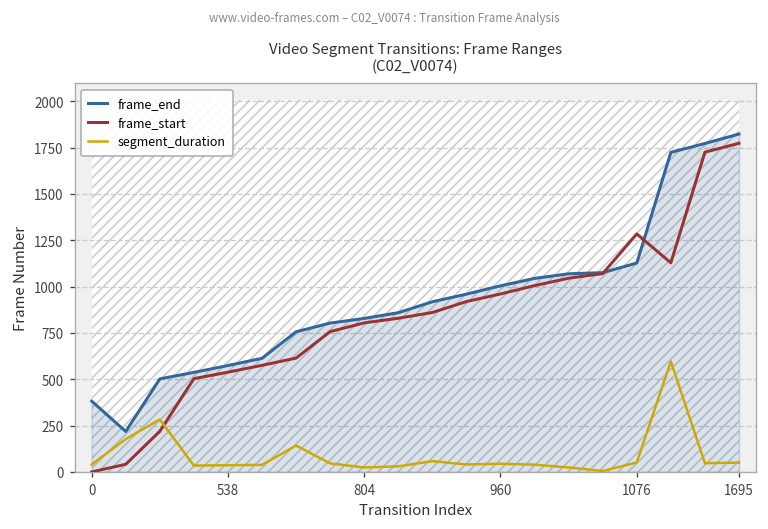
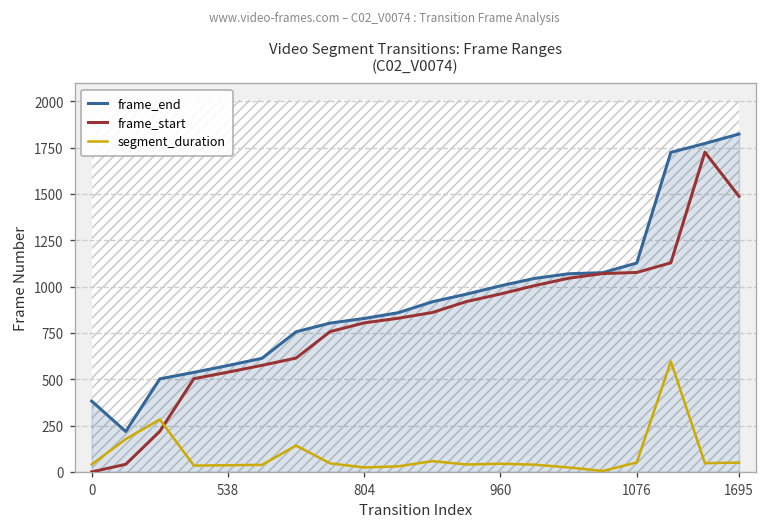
frame_start, 1076: 1280 -> 1080
frame_start, 1695: 1770 -> 1490
